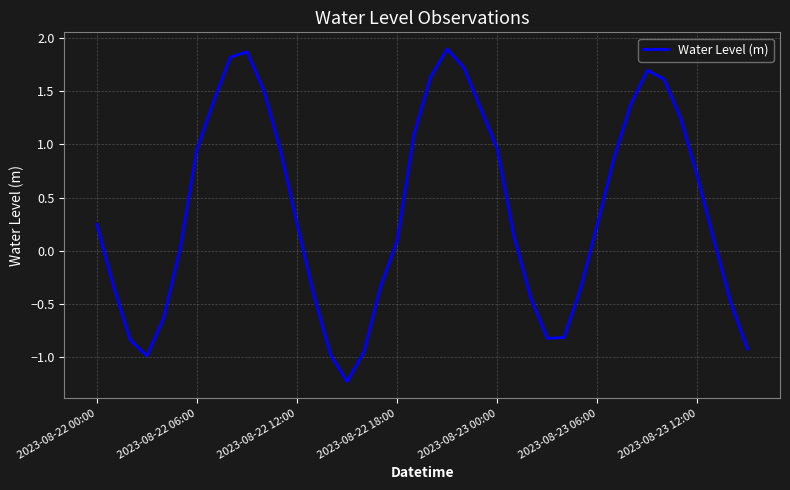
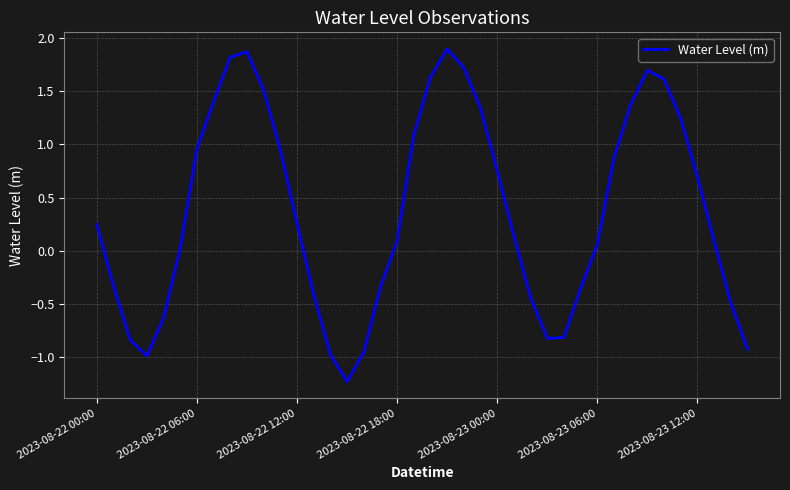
2023-08-23 00:00: 0.96 -> 0.75
2023-08-23 06:00: 0.25 -> 0.06
